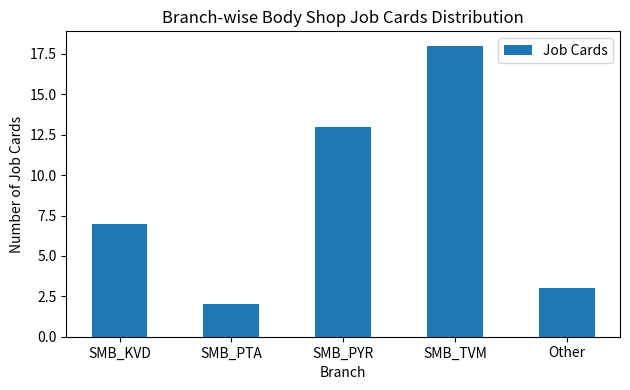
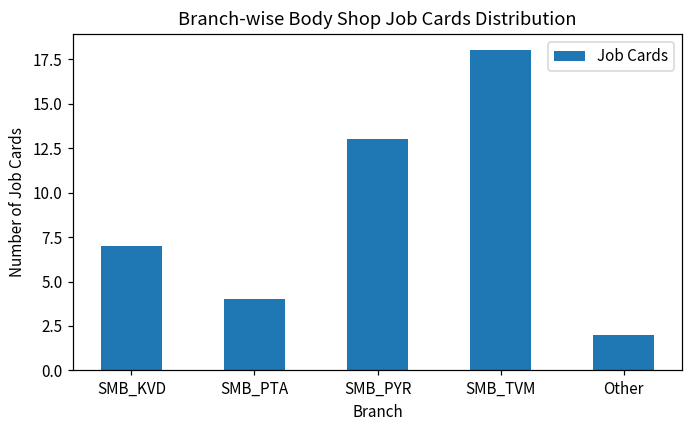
SMB_PTA: 2 -> 4
Other: 3 -> 2
